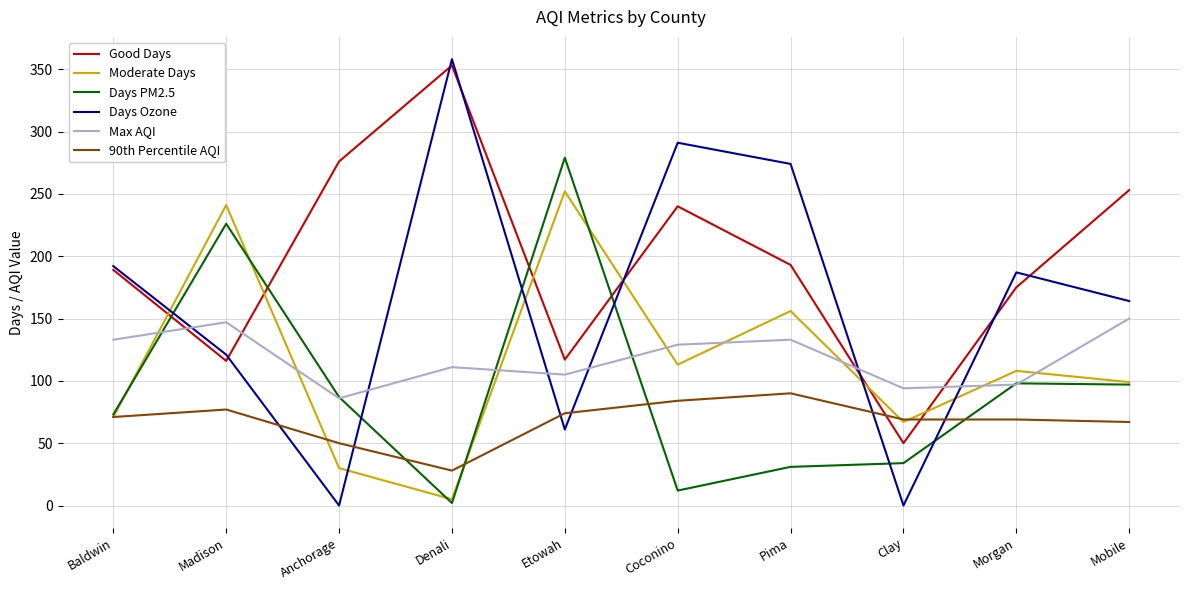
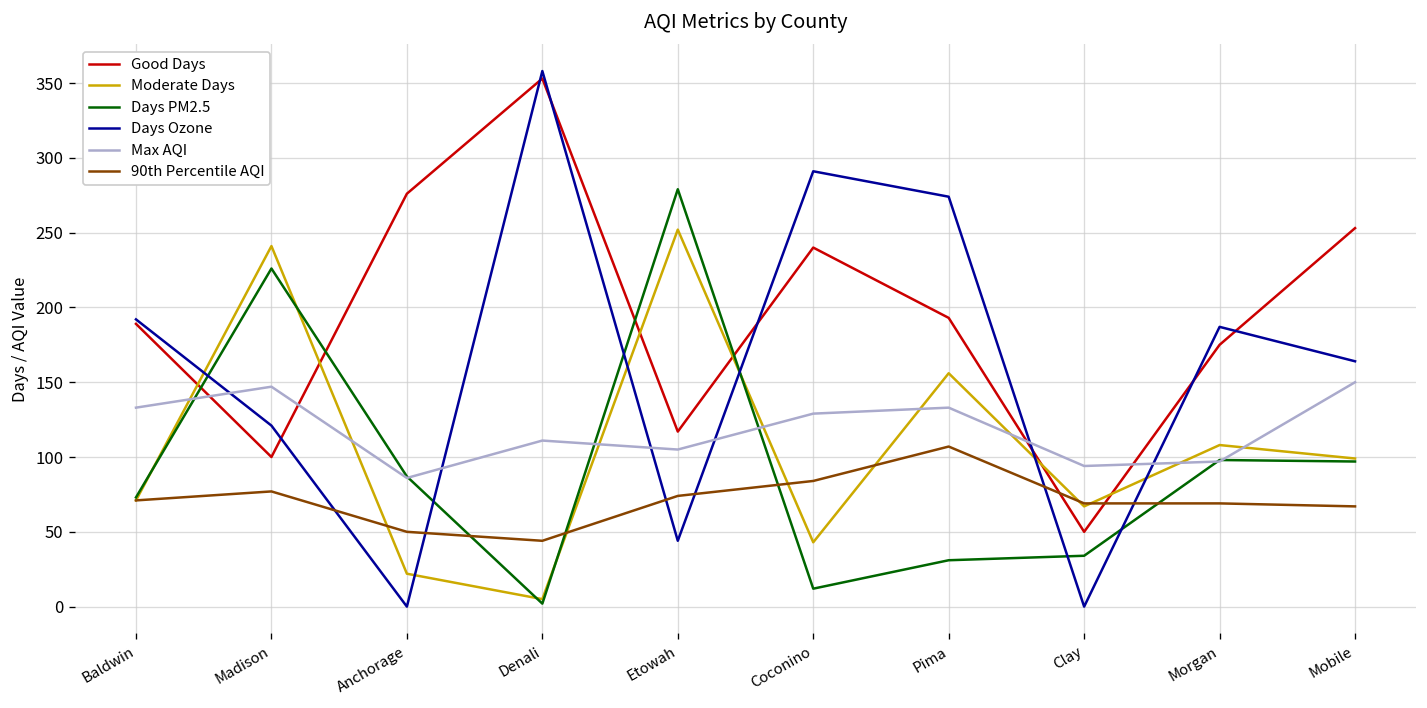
Good Days, Madison: 116 -> 100
Moderate Days, Anchorage: 30 -> 22
90th Percentile AQI, Denali: 28 -> 44
Days Ozone, Etowah: 61 -> 44
Moderate Days, Coconino: 113 -> 43
90th Percentile AQI, Pima: 90 -> 107
